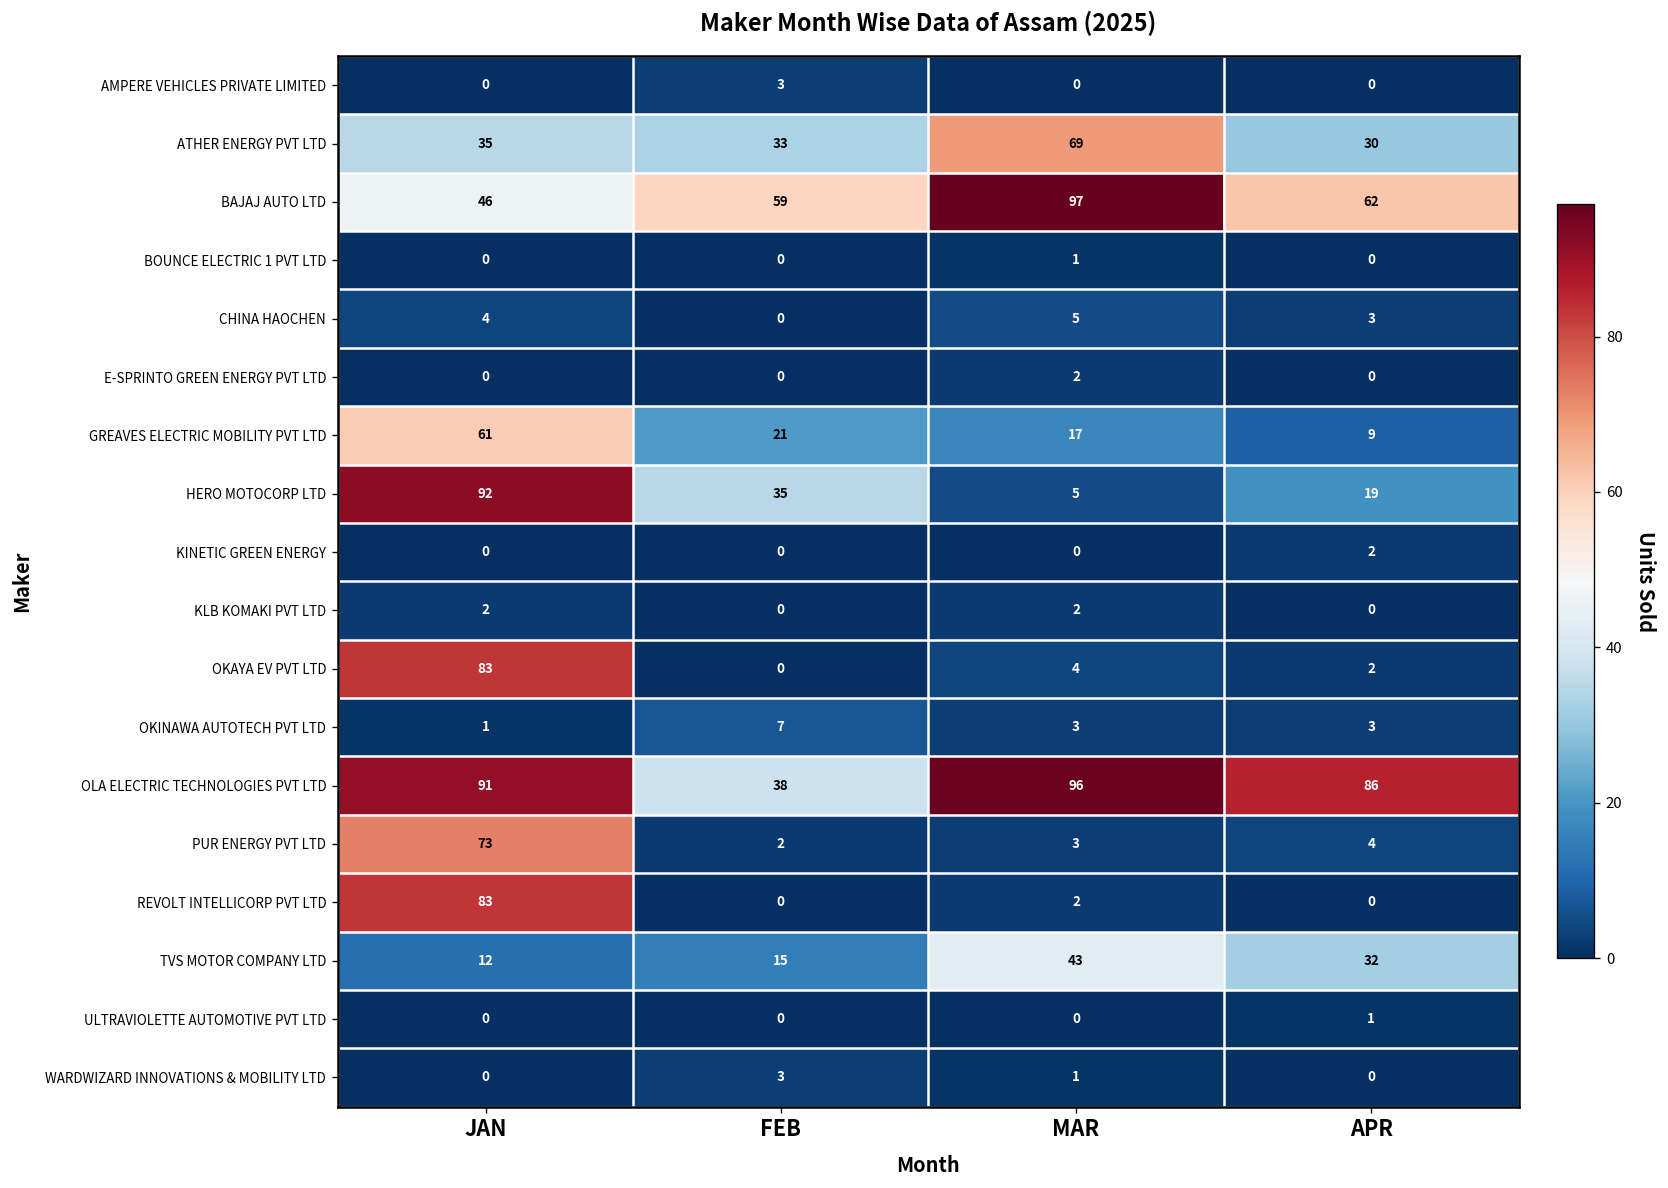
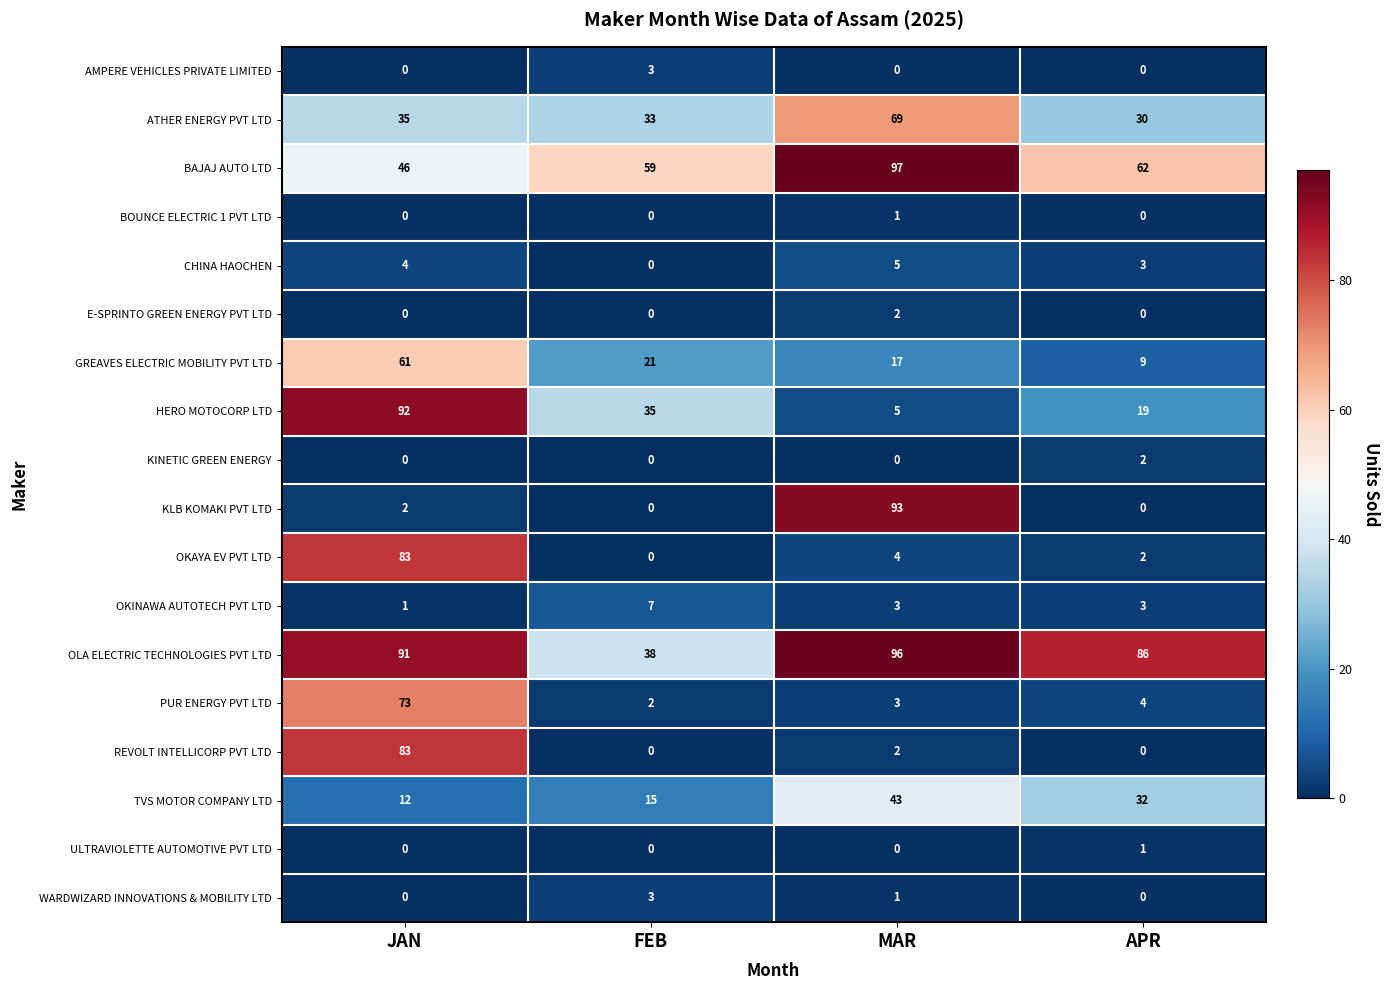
KLB KOMAKI PVT LTD, MAR: 2 -> 93
